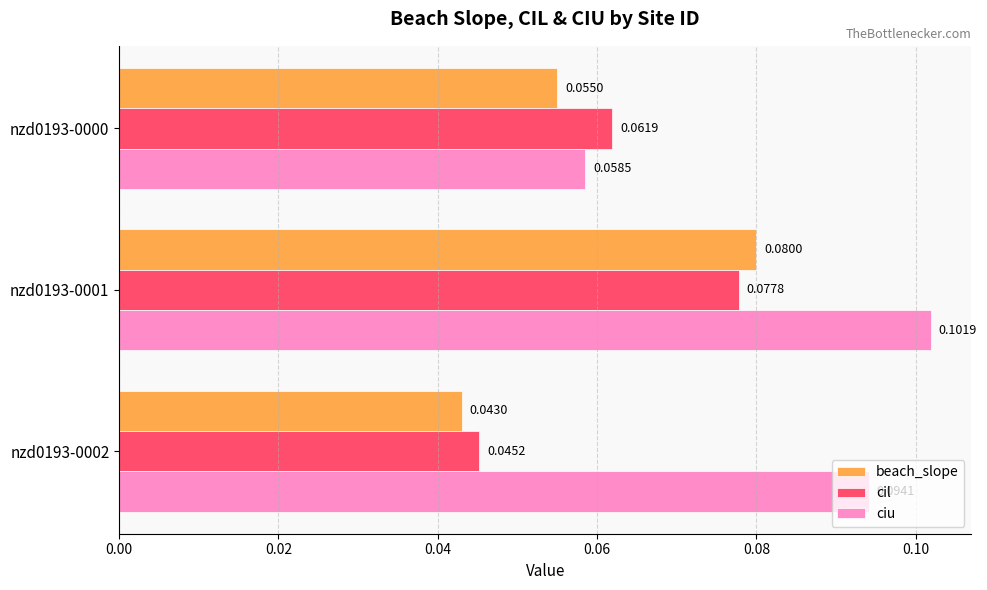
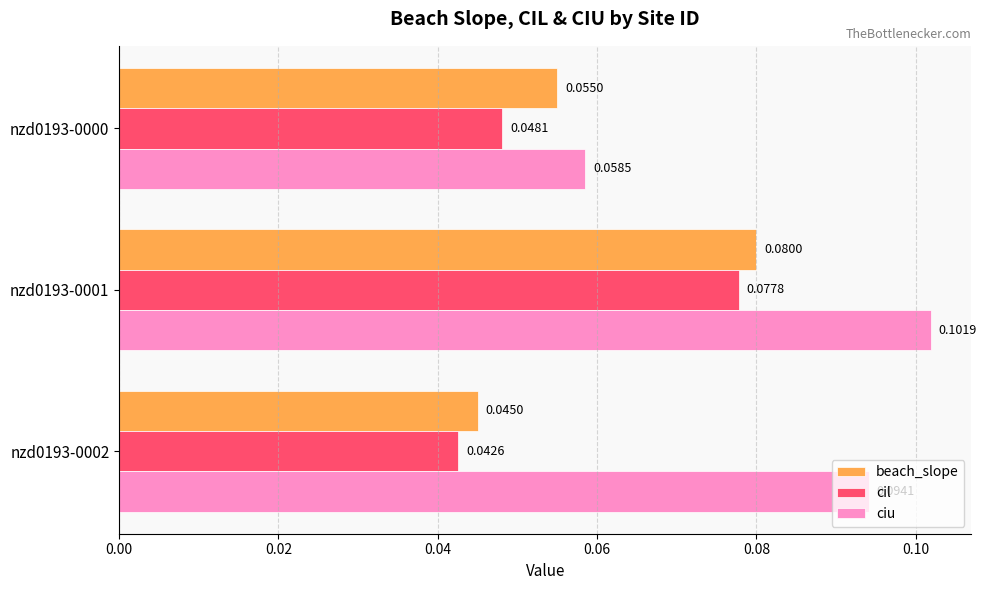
cil, nzd0193-0000: 0.0619 -> 0.0481
beach_slope, nzd0193-0002: 0.0430 -> 0.0450
cil, nzd0193-0002: 0.0452 -> 0.0426
